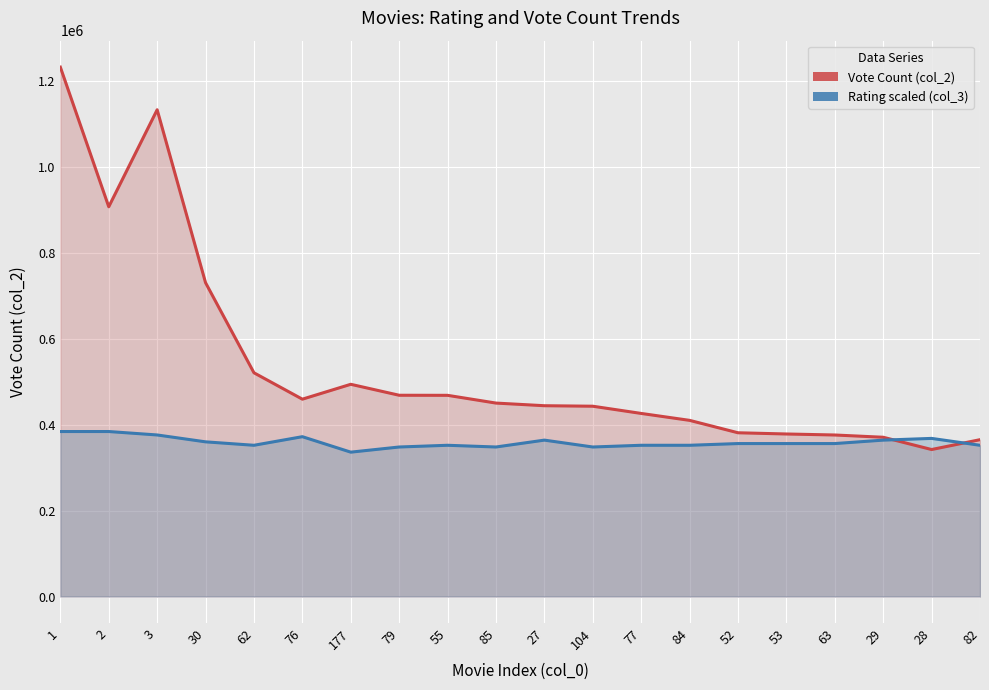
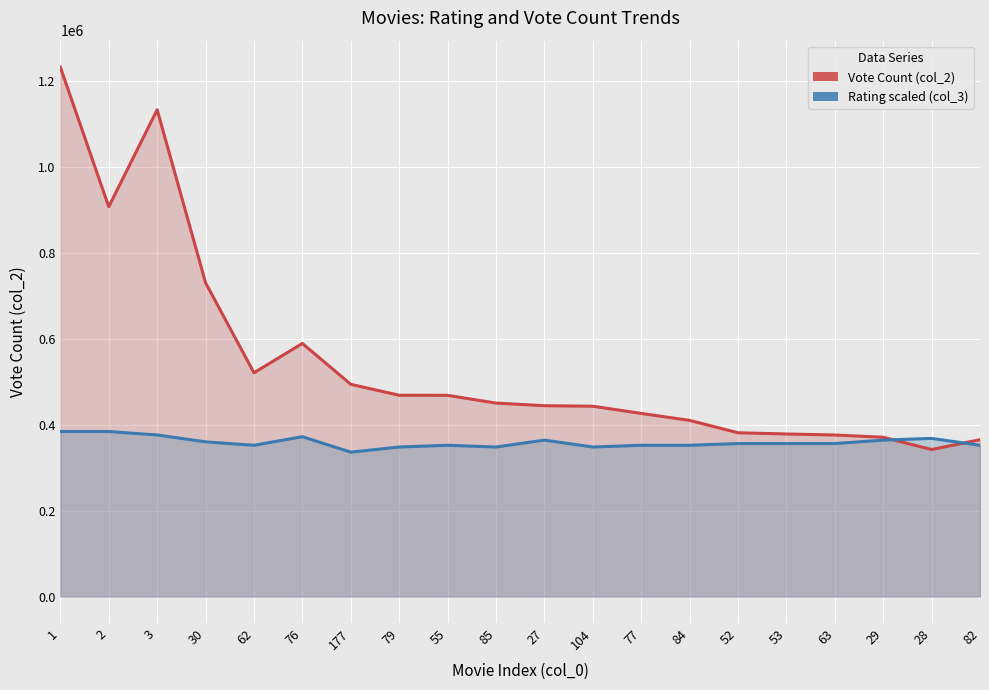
Vote Count (col_2), 76: 460000 -> 590000
